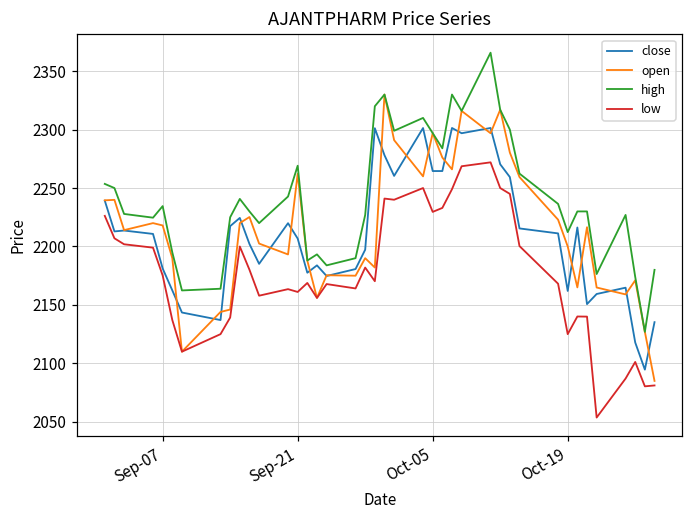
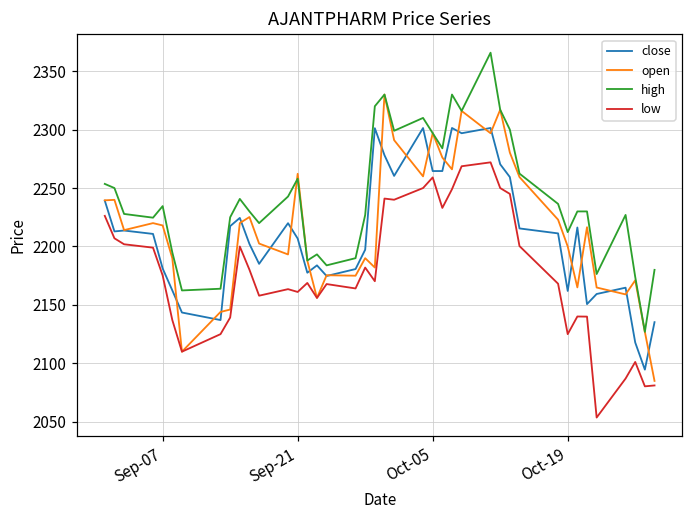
high, Sep-21: 2269 -> 2258
low, Oct-05: 2230 -> 2259
